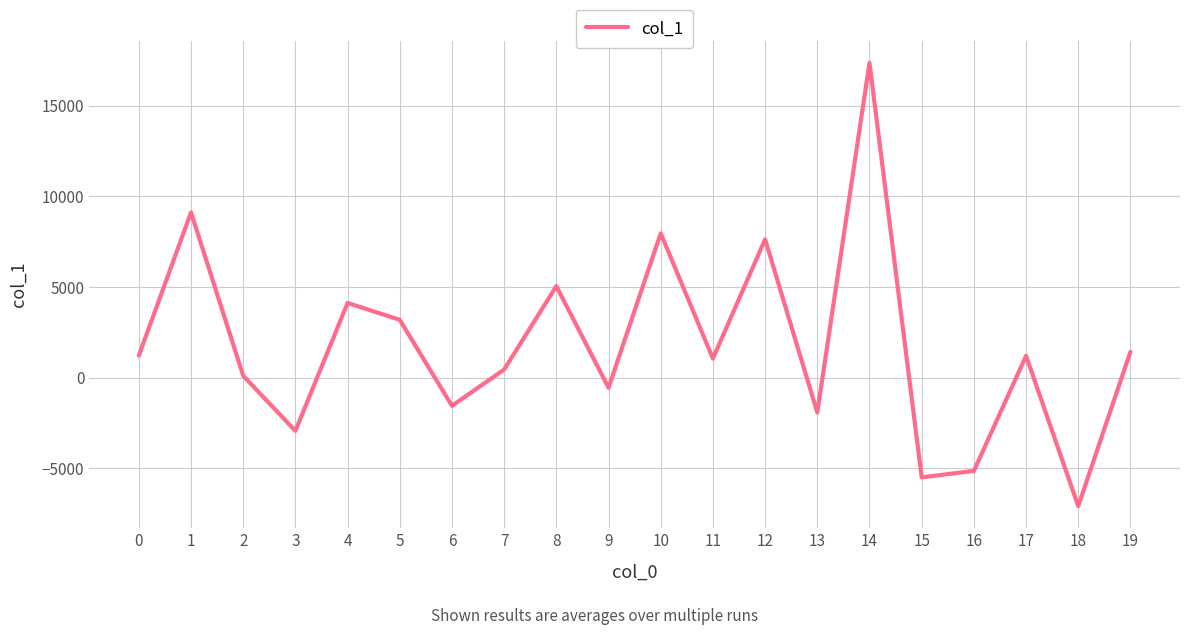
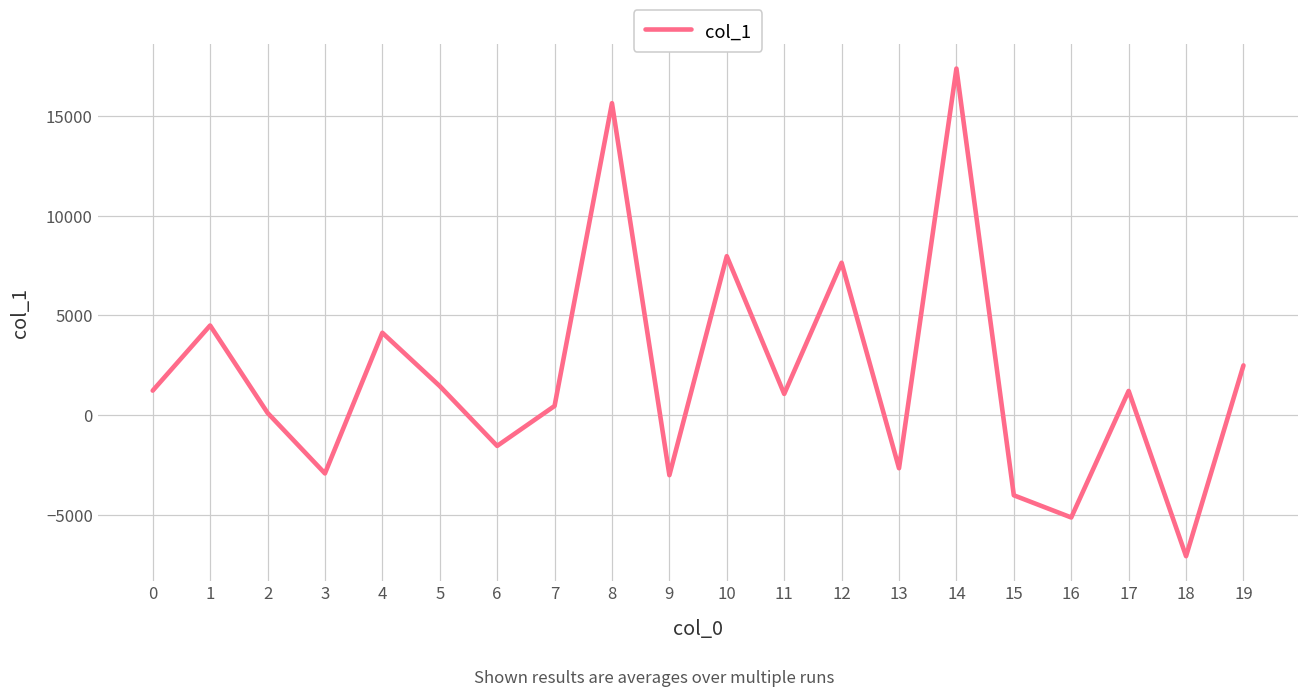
1: 9100 -> 4500
5: 3200 -> 1500
8: 5100 -> 15600
9: -500 -> -3000
13: -1900 -> -2700
15: -5500 -> -4000
19: 1400 -> 2500
